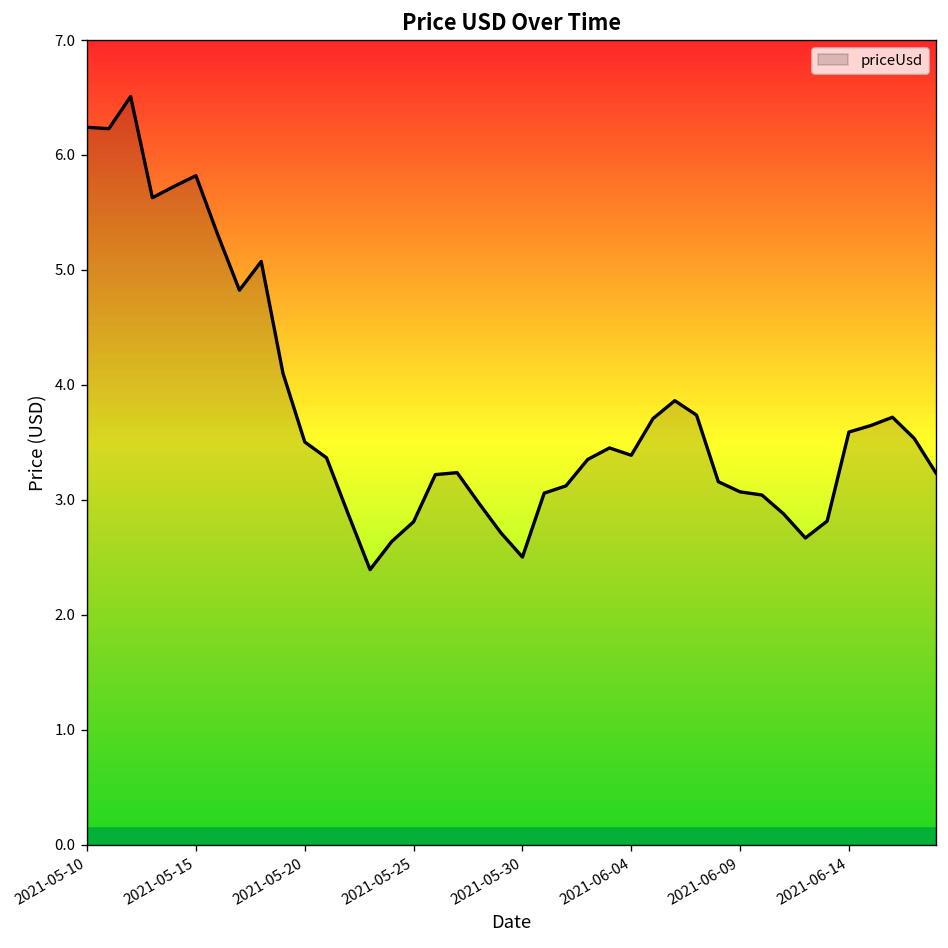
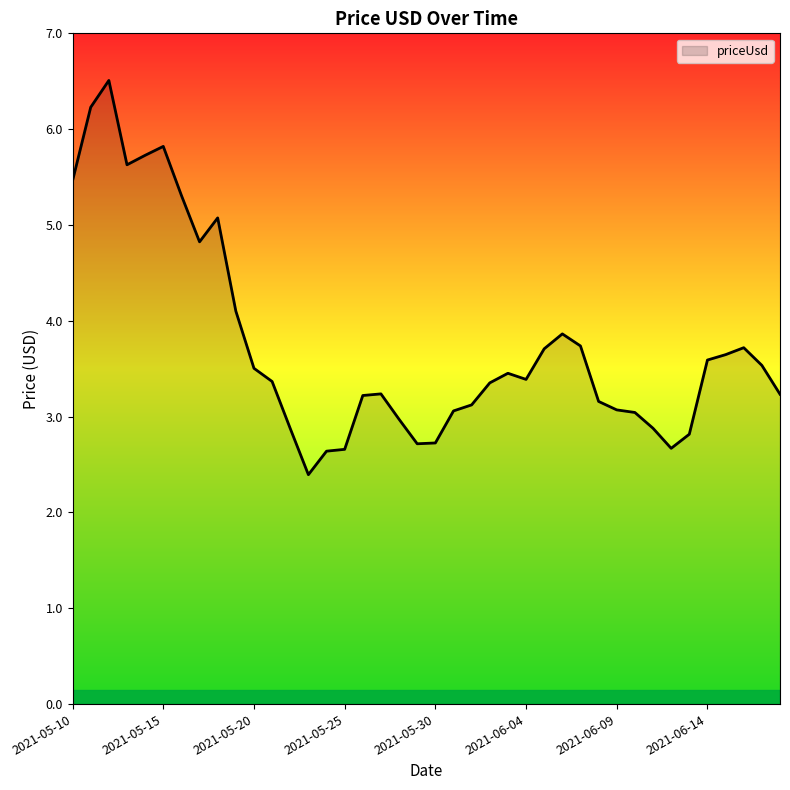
2021-05-10: 6.2 -> 5.5
2021-05-25: 2.8 -> 2.7
2021-05-30: 2.5 -> 2.7
